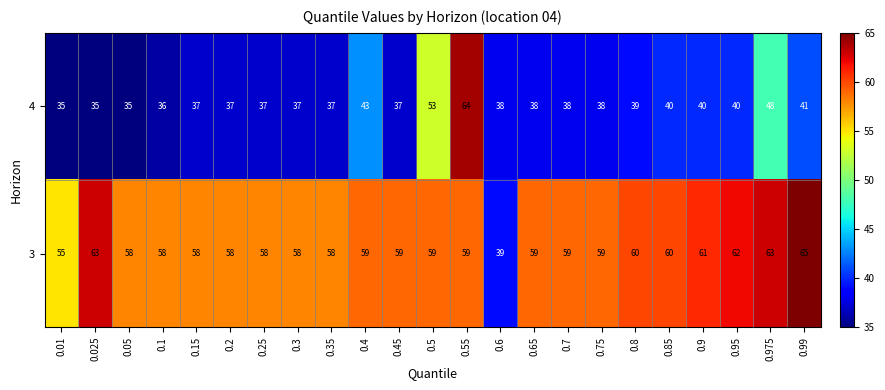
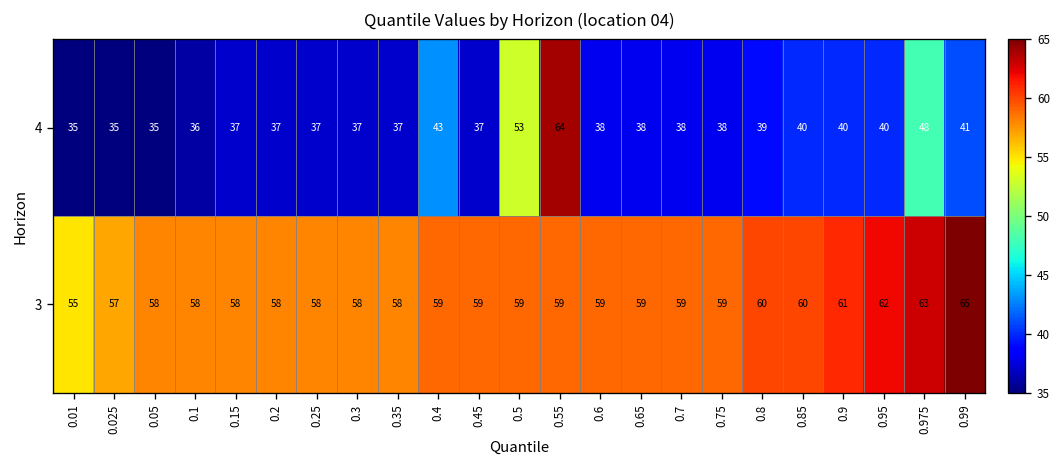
3, 0.025: 63 -> 57
3, 0.6: 39 -> 59
